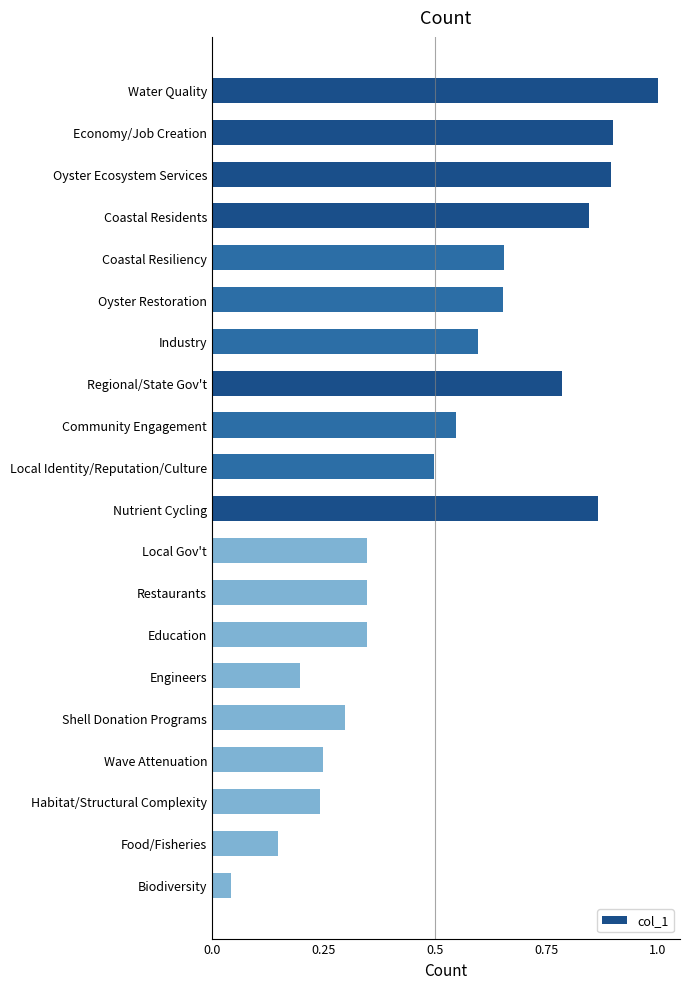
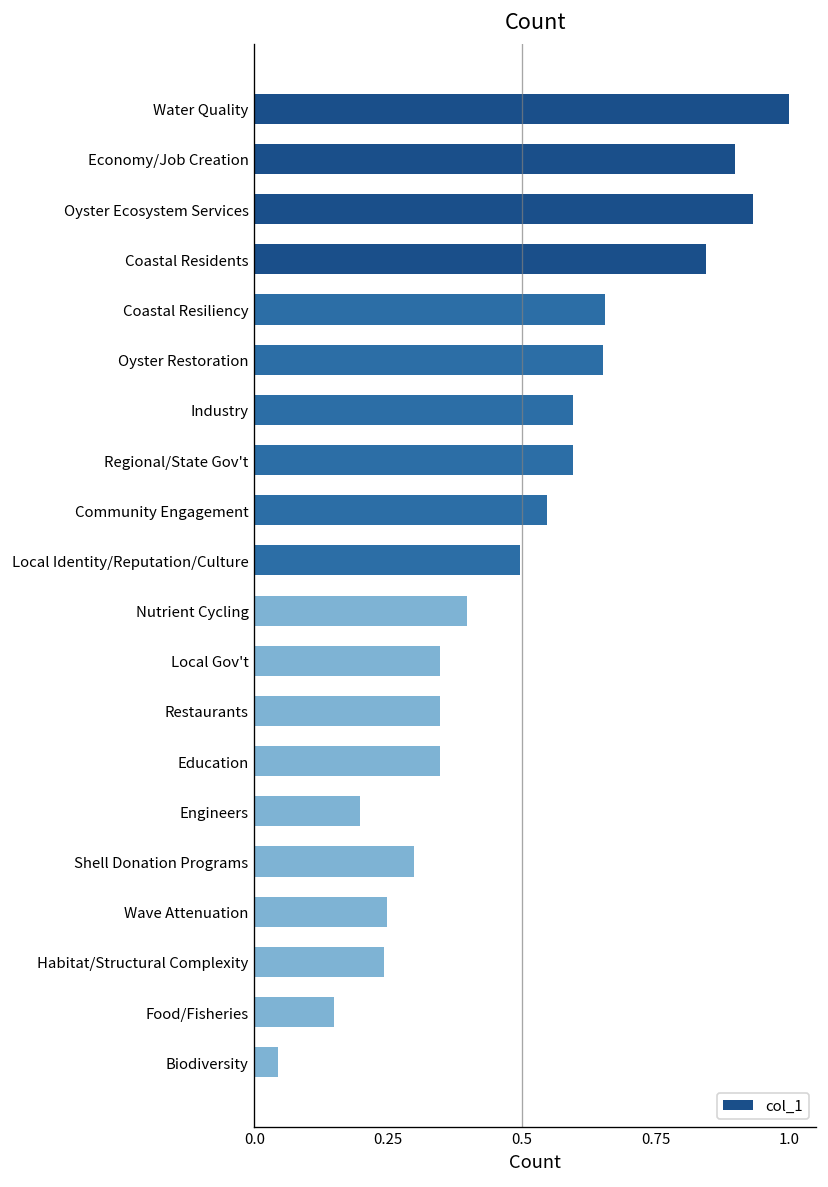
Oyster Ecosystem Services: 0.89 -> 0.93
Regional/State Gov't: 0.79 -> 0.60
Nutrient Cycling: 0.87 -> 0.40
